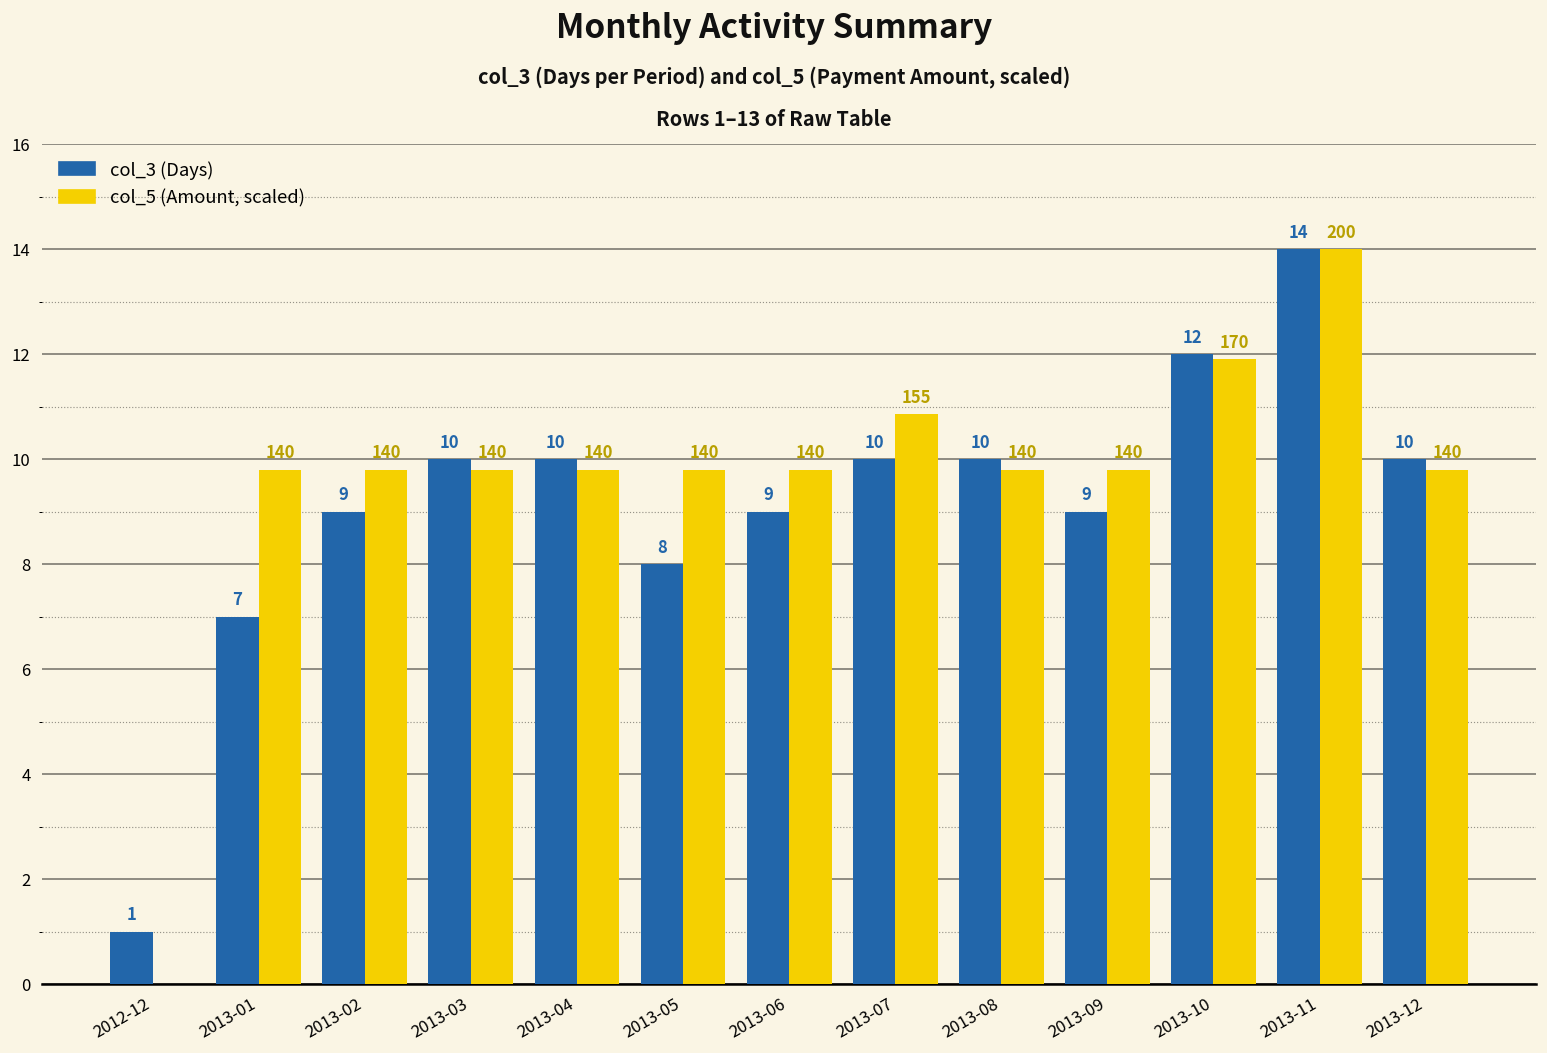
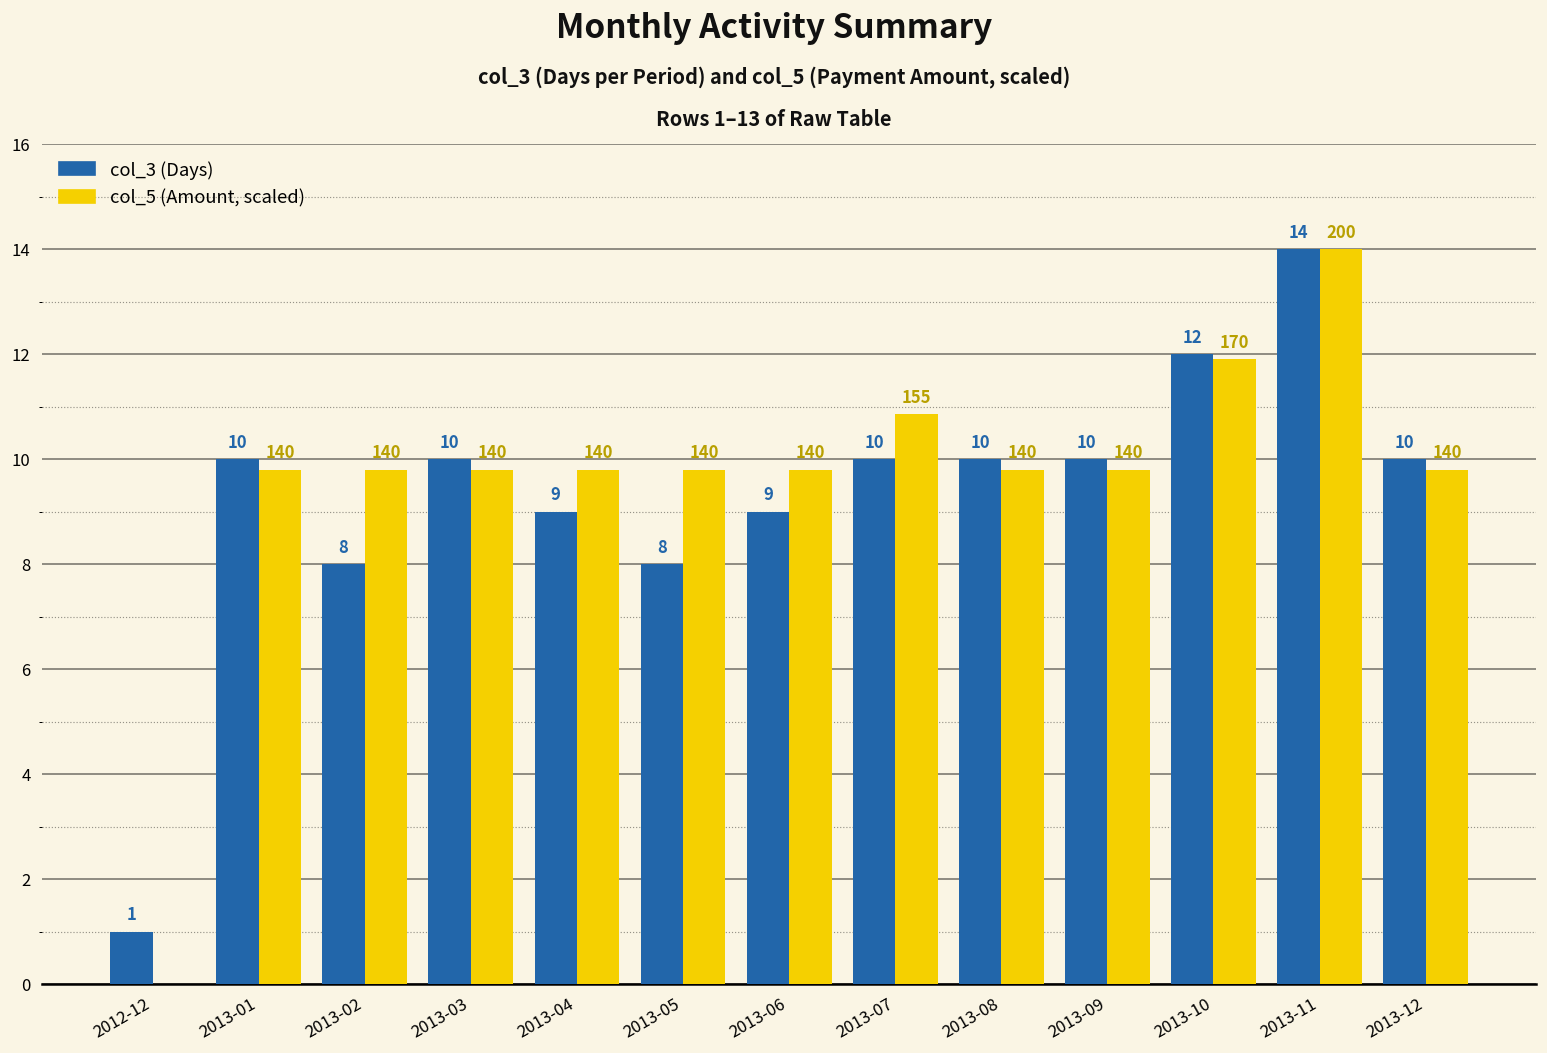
col_3 (Days), 2013-01: 7 -> 10
col_3 (Days), 2013-02: 9 -> 8
col_3 (Days), 2013-04: 10 -> 9
col_3 (Days), 2013-09: 9 -> 10
